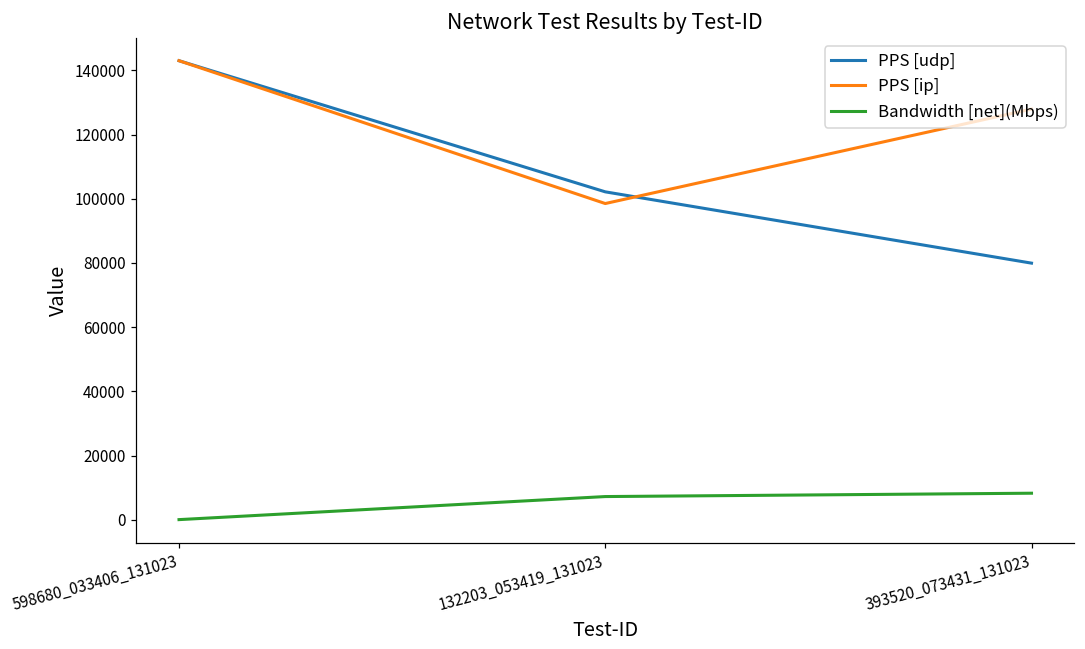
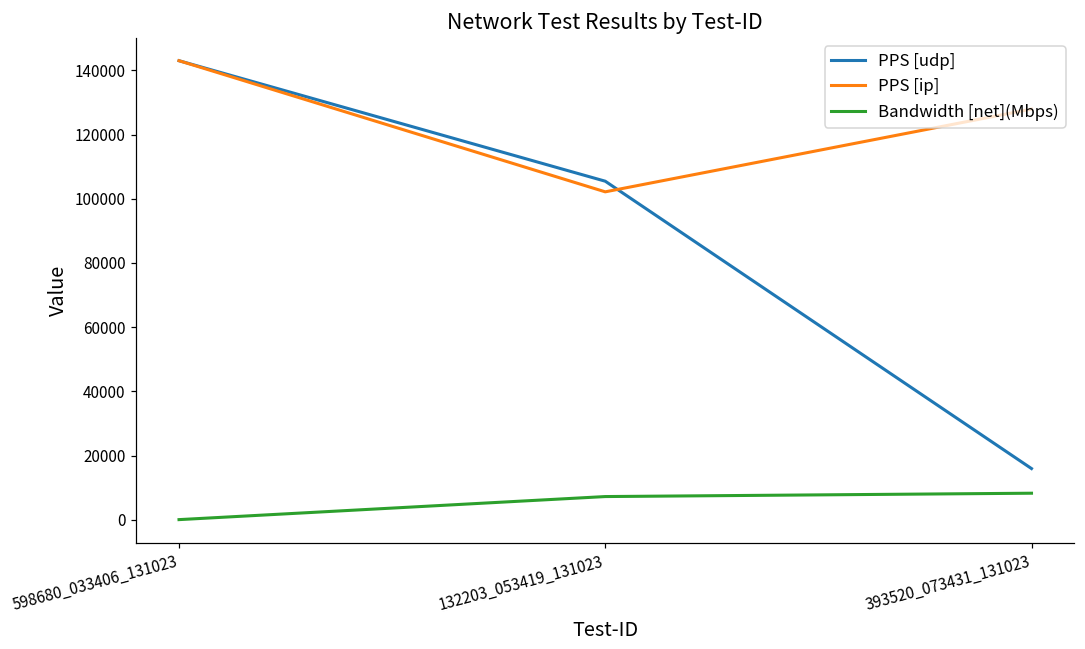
PPS [udp], 132203_053419_131023: 102000 -> 105000
PPS [ip], 132203_053419_131023: 99000 -> 102000
PPS [udp], 393520_073431_131023: 80000 -> 16000
